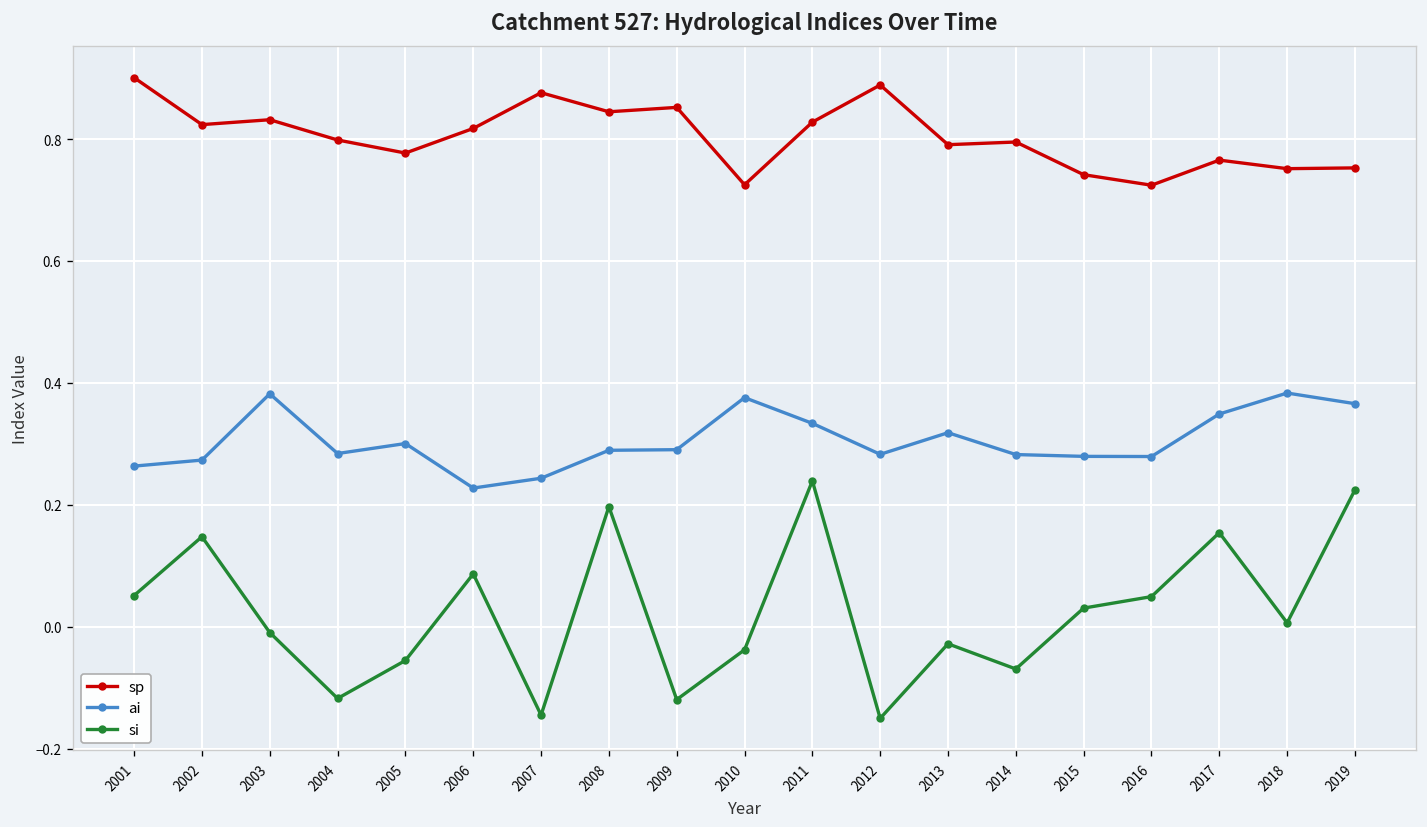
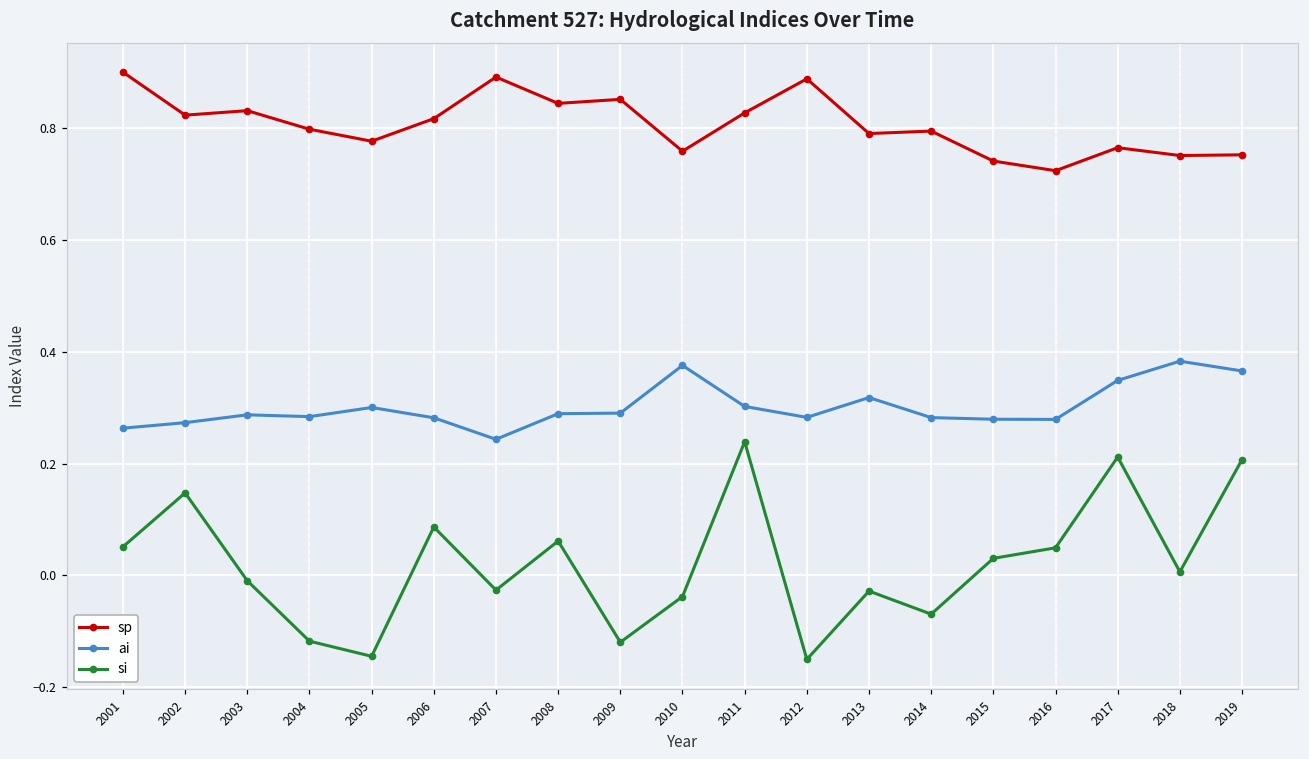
ai, 2003: 0.38 -> 0.29
si, 2005: -0.06 -> -0.14
ai, 2006: 0.23 -> 0.28
sp, 2007: 0.88 -> 0.89
si, 2007: -0.15 -> -0.03
si, 2008: 0.20 -> 0.06
sp, 2010: 0.73 -> 0.76
ai, 2011: 0.33 -> 0.30
si, 2017: 0.15 -> 0.21
si, 2019: 0.22 -> 0.21
